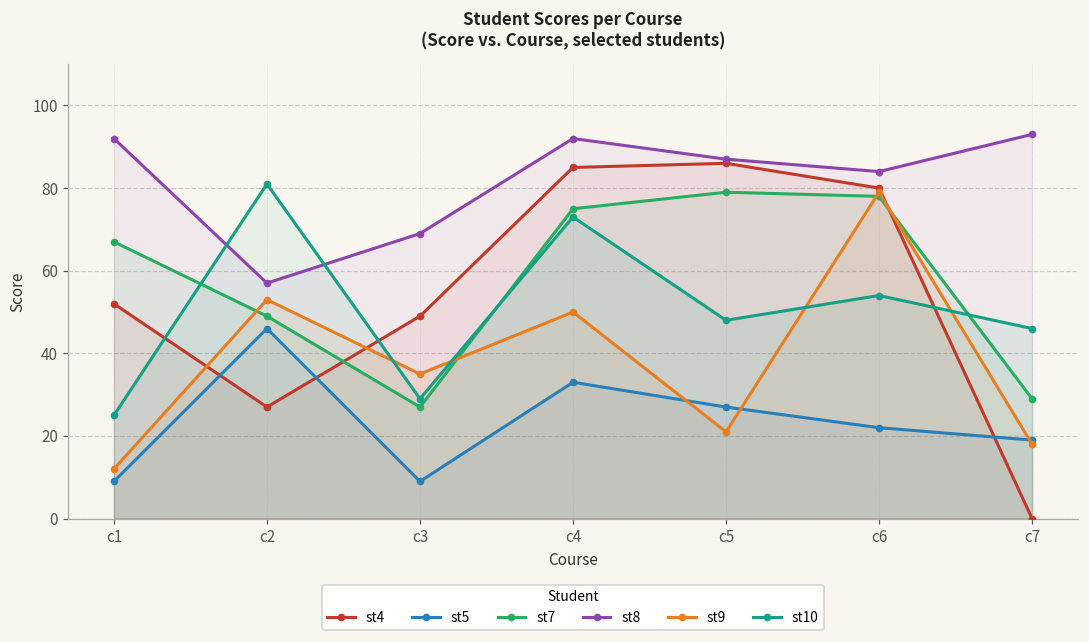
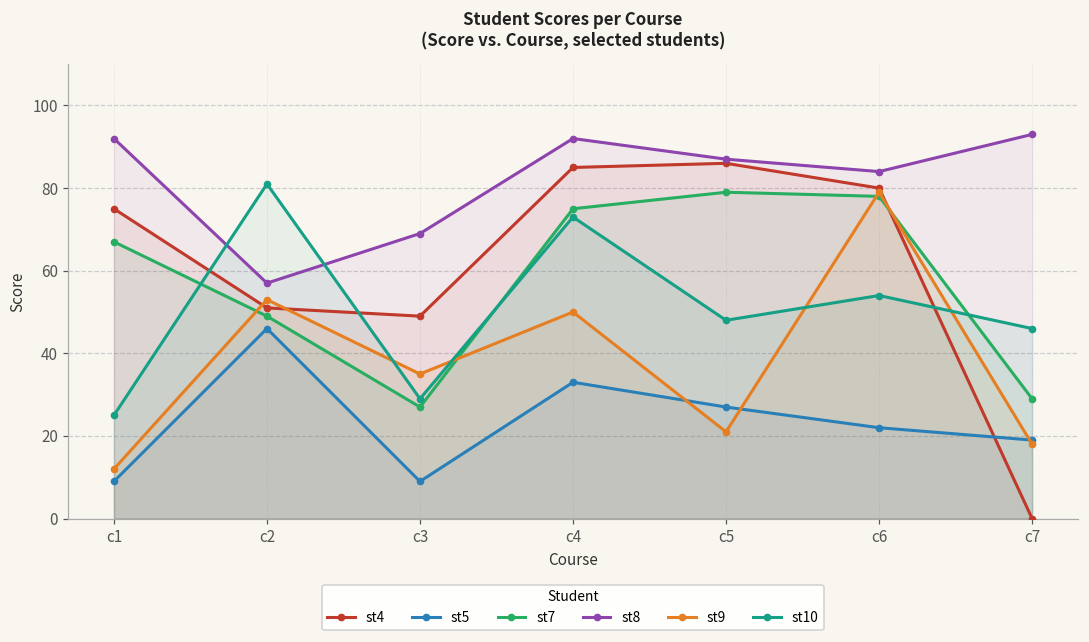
st4, c1: 52 -> 75
st4, c2: 27 -> 51
